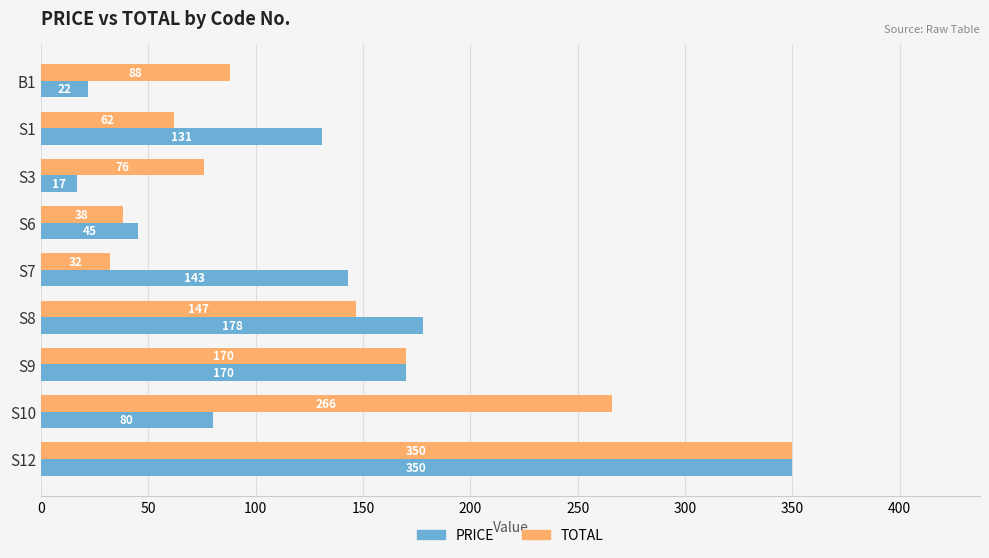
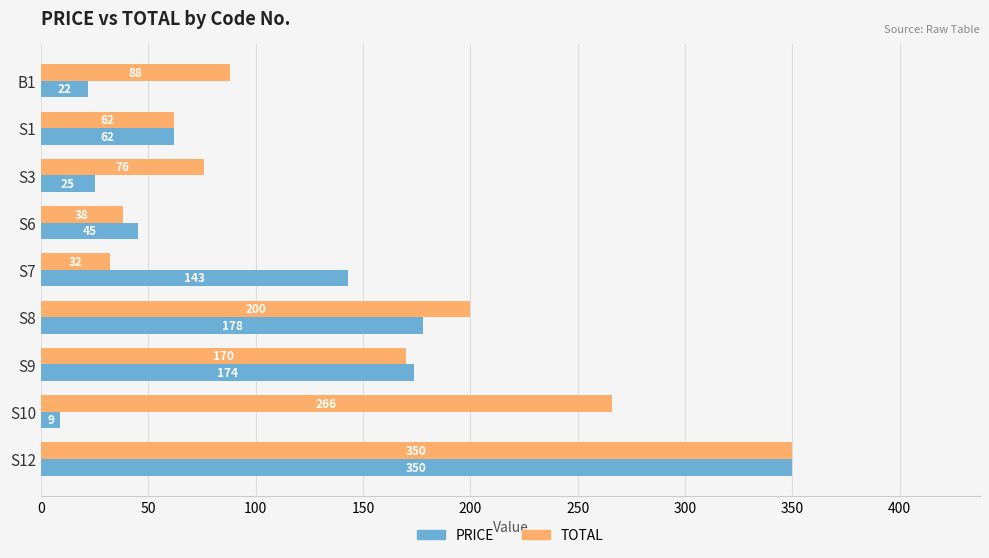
PRICE, S1: 131 -> 62
PRICE, S3: 17 -> 25
TOTAL, S8: 147 -> 200
PRICE, S9: 170 -> 174
PRICE, S10: 80 -> 9
